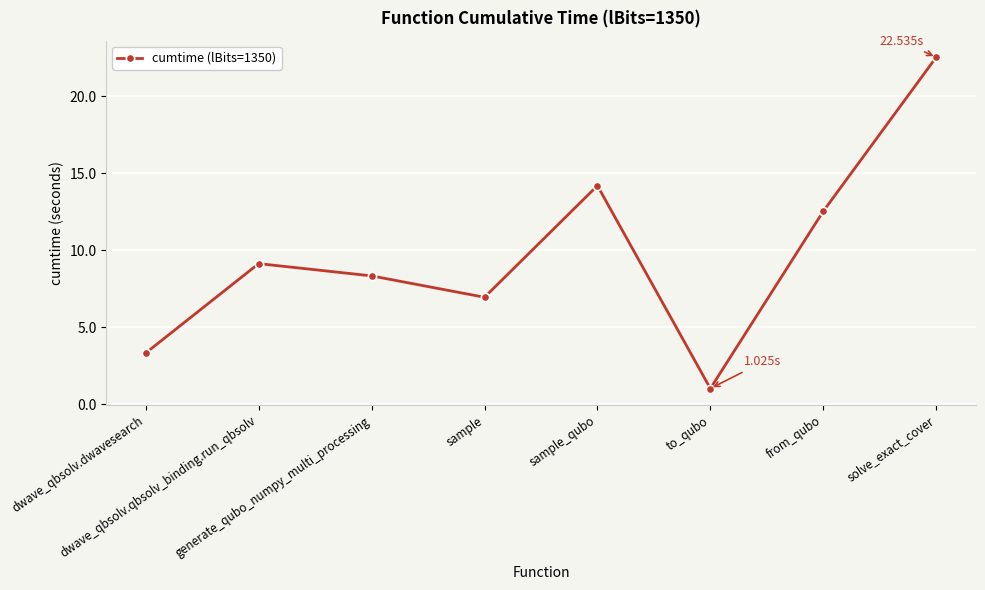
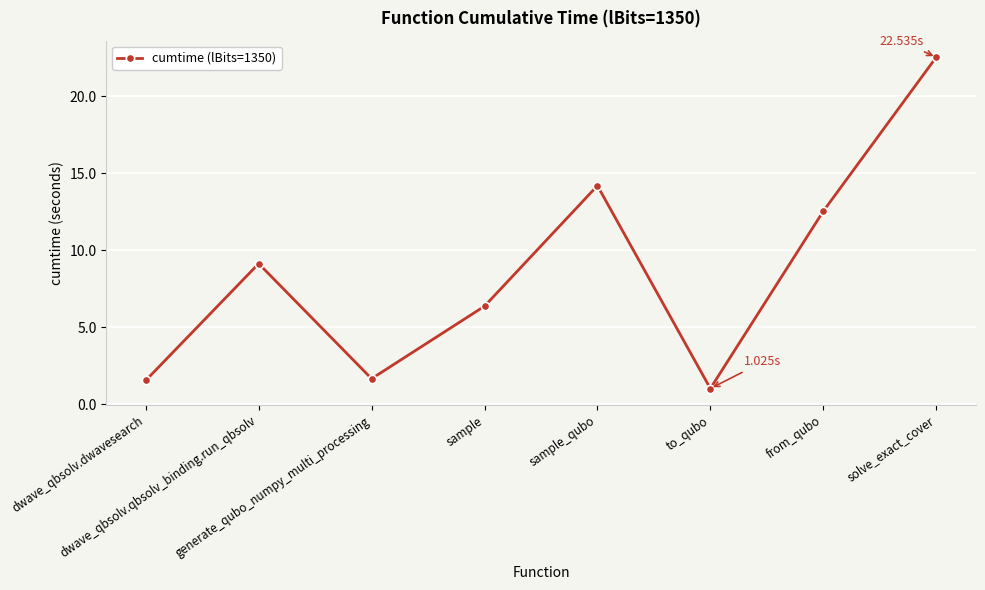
dwave_qbsolv.dwavesearch: 3.3 -> 1.6
generate_qubo_numpy_multi_processing: 8.3 -> 1.7
sample: 7.0 -> 6.4
